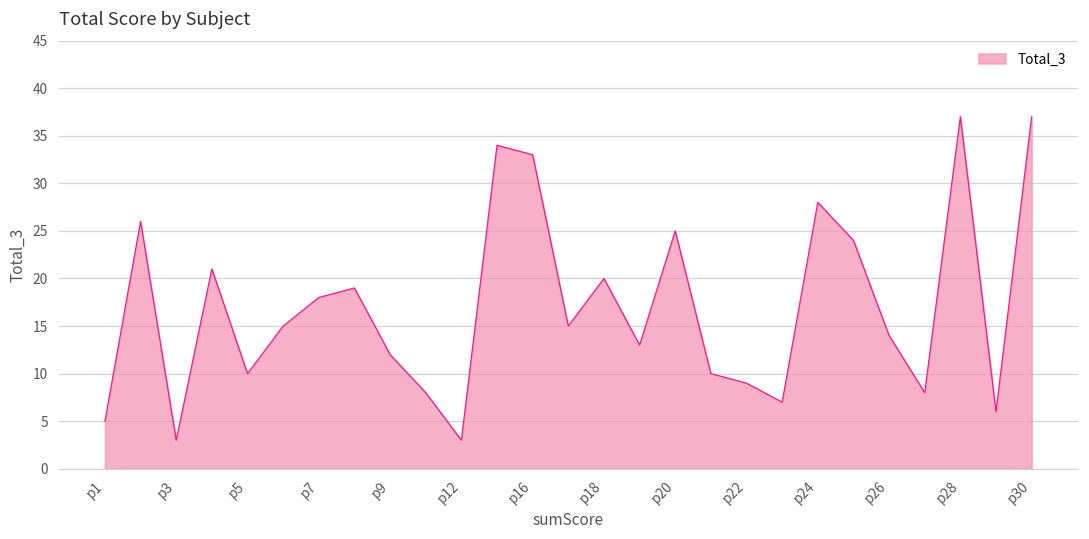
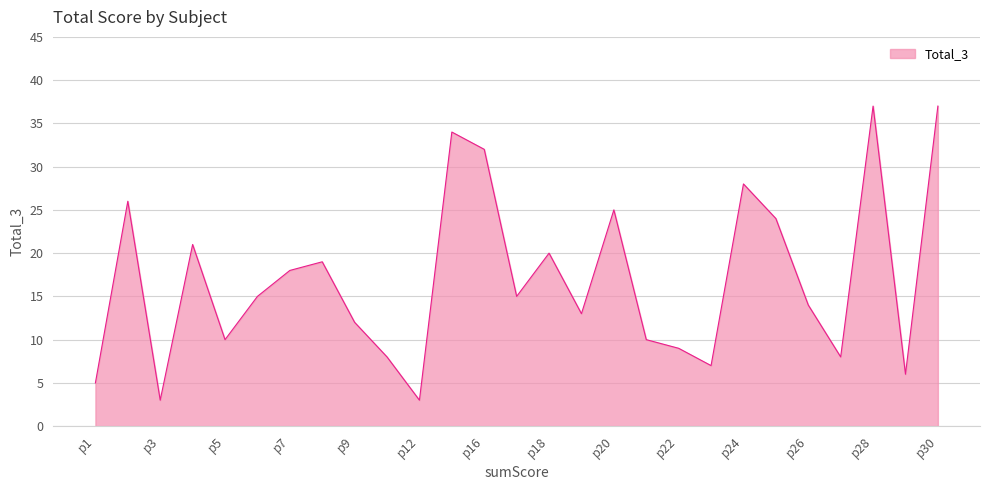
p16: 33 -> 32
